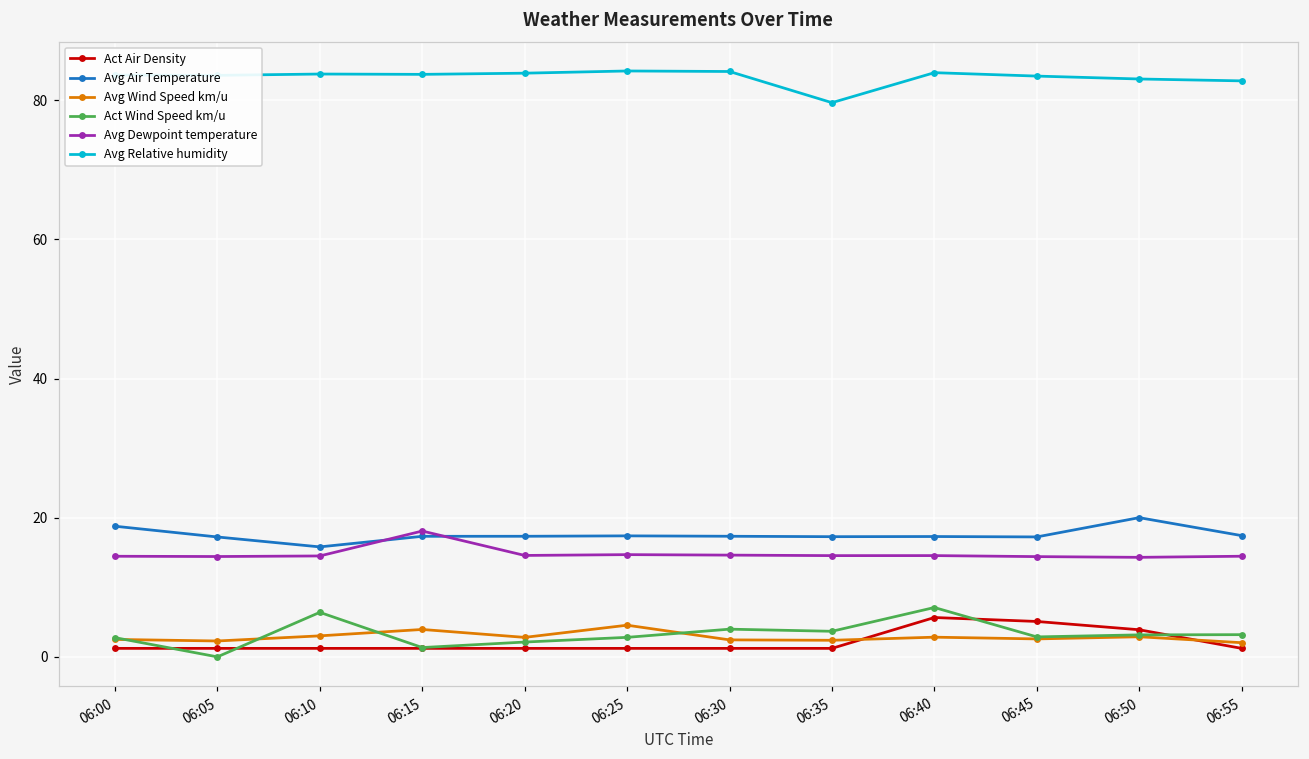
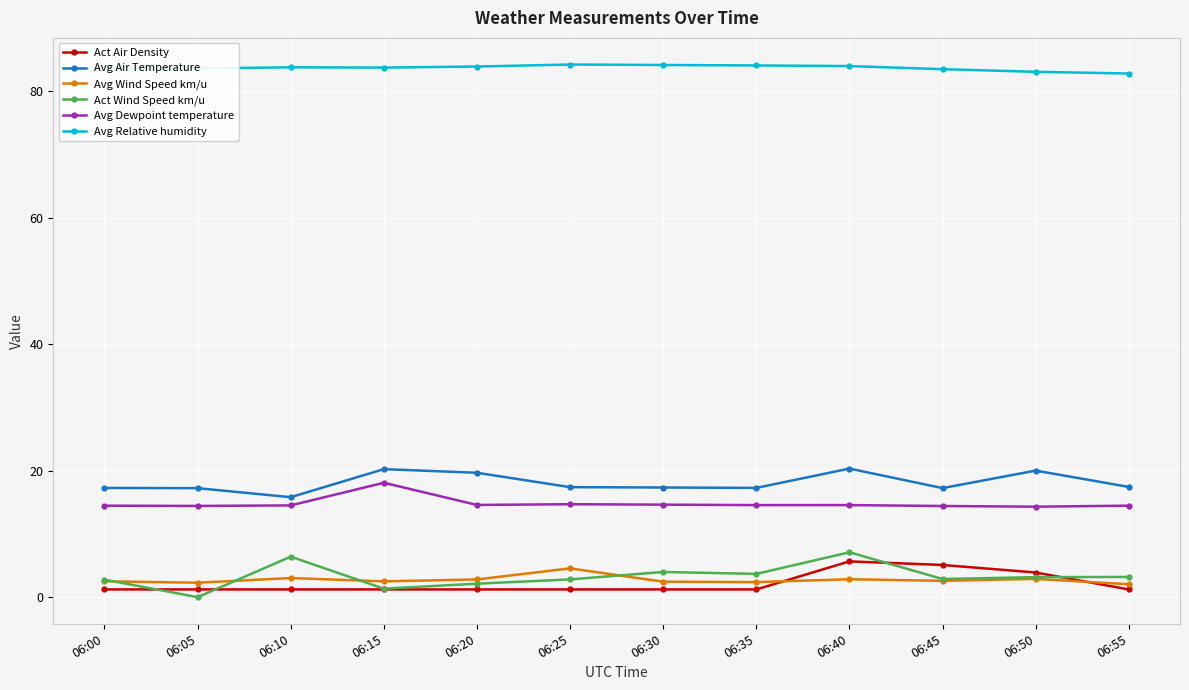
Avg Air Temperature, 06:00: 19 -> 17
Avg Air Temperature, 06:15: 17 -> 20
Avg Wind Speed km/u, 06:15: 4 -> 2
Avg Air Temperature, 06:20: 17 -> 20
Avg Relative humidity, 06:35: 80 -> 84
Avg Air Temperature, 06:40: 17 -> 20
